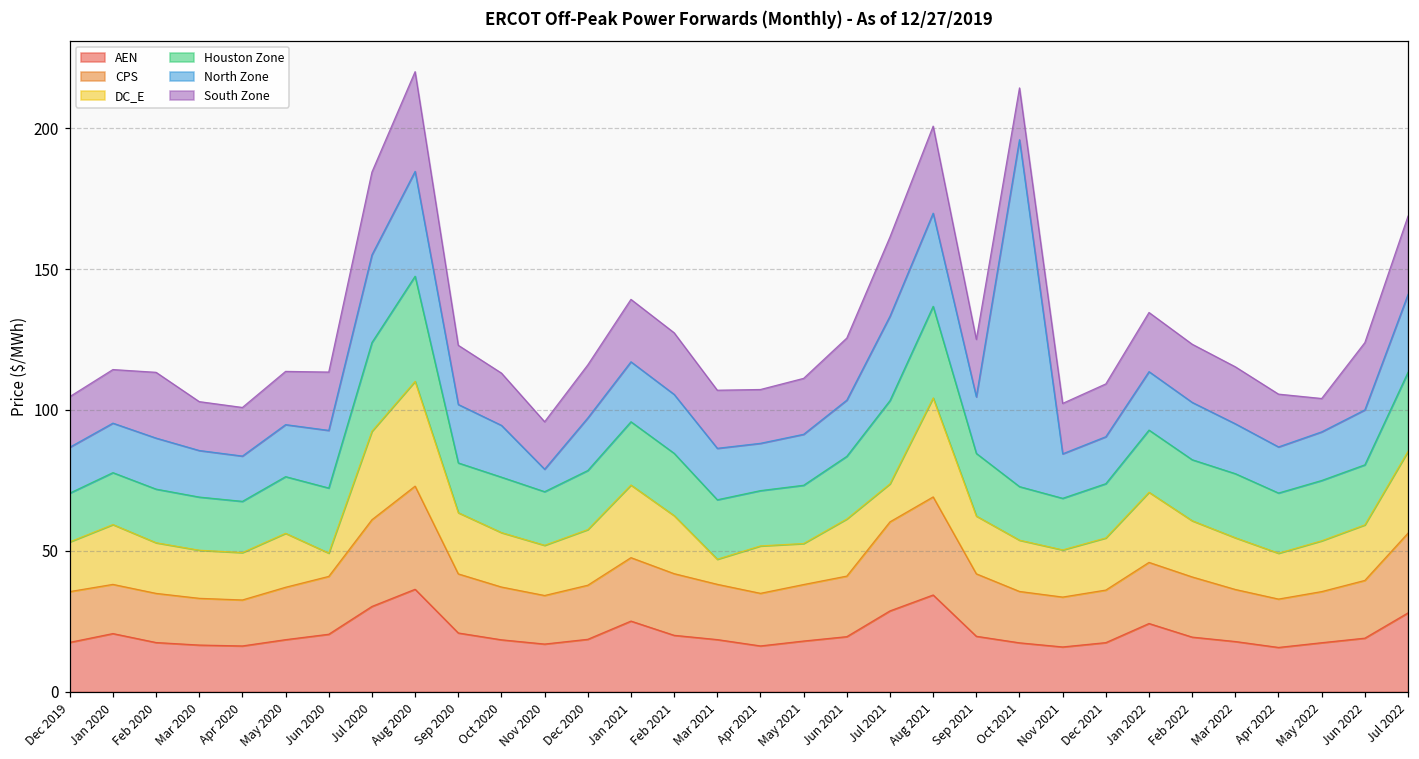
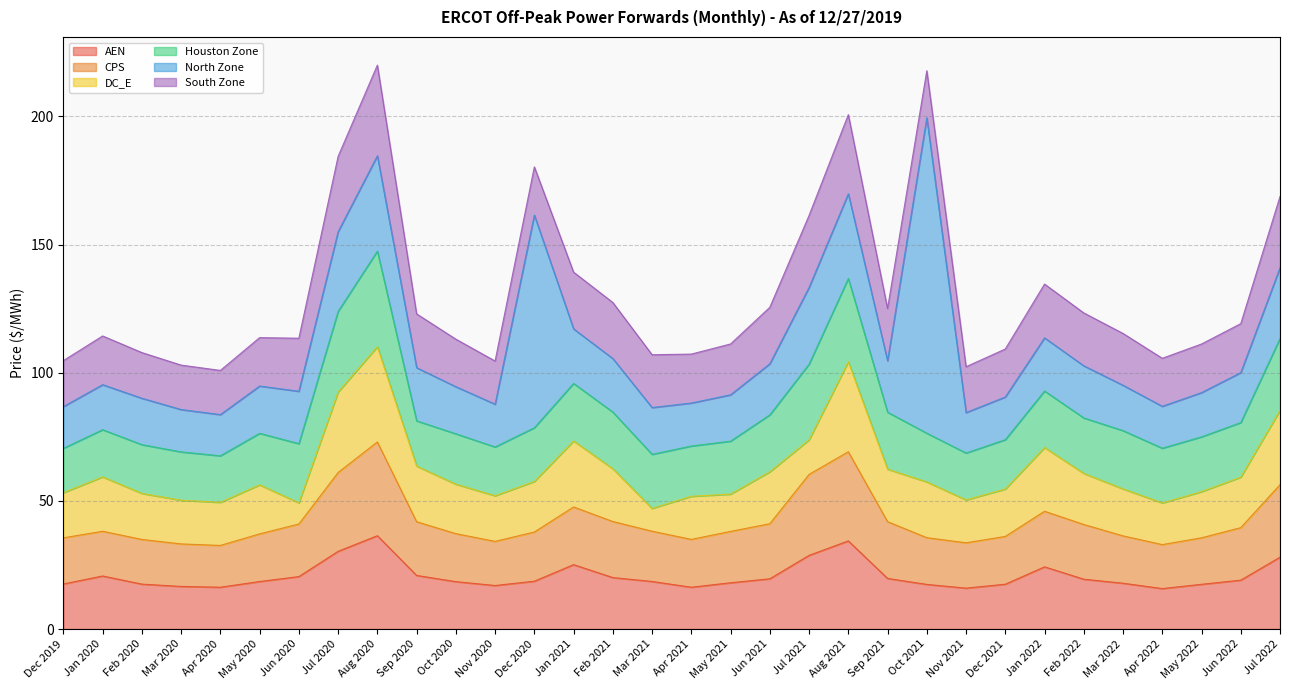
South Zone, Feb 2020: 23 -> 18
North Zone, Nov 2020: 8 -> 17
North Zone, Dec 2020: 19 -> 83
DC_E, Oct 2021: 18 -> 22
South Zone, May 2022: 12 -> 19
South Zone, Jun 2022: 24 -> 19
